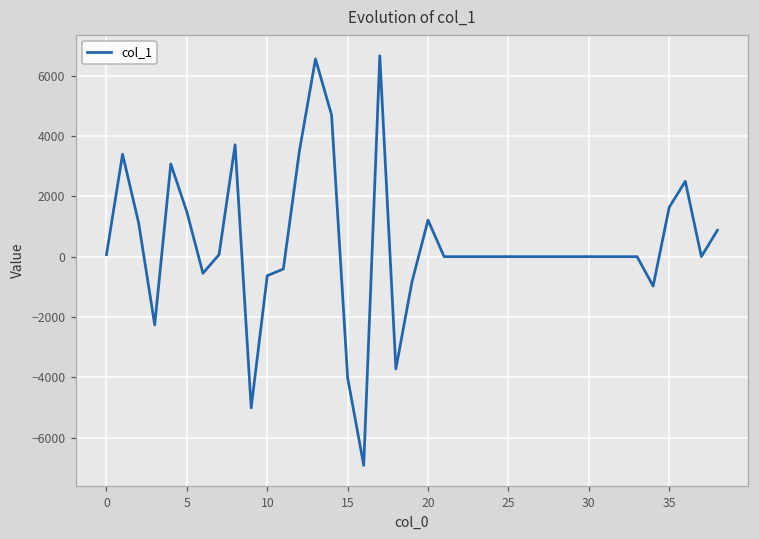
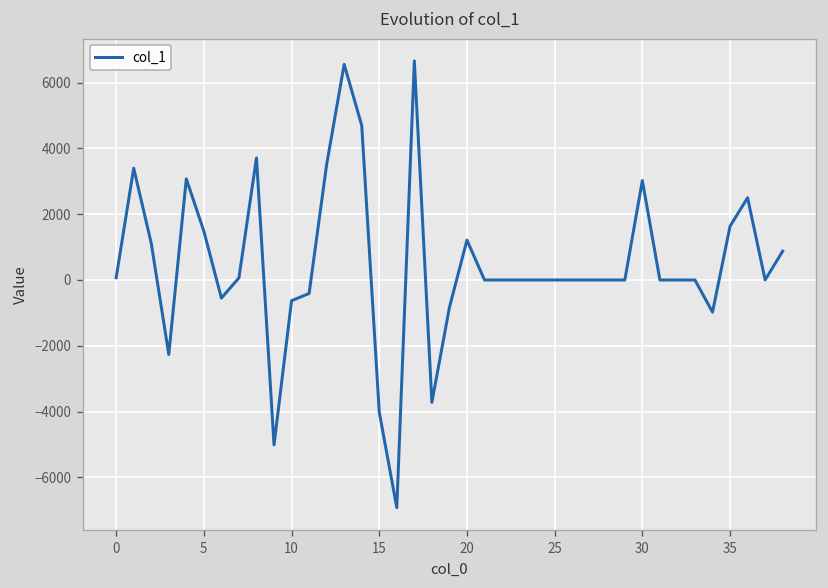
30: 0 -> 3000
